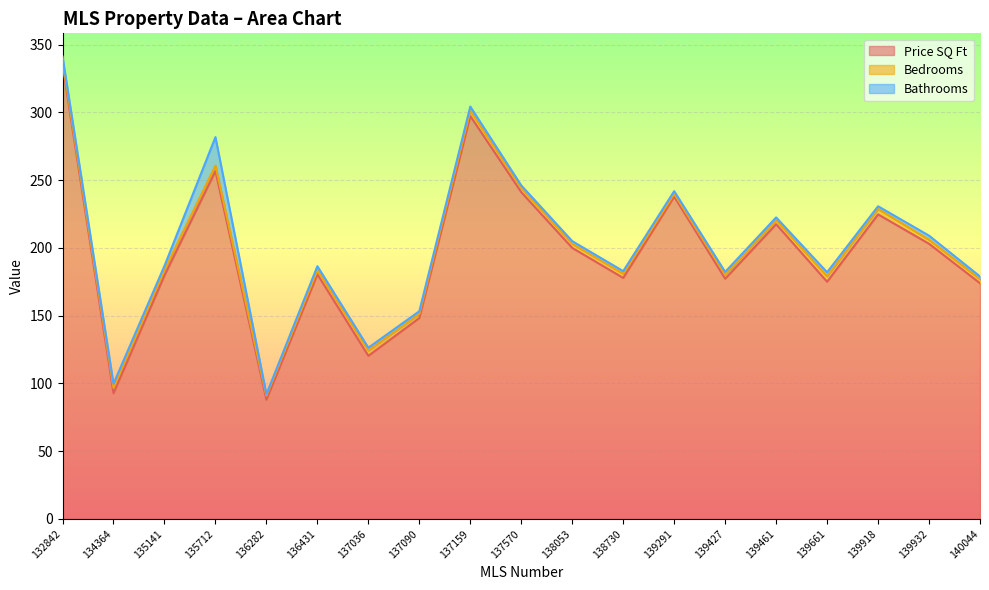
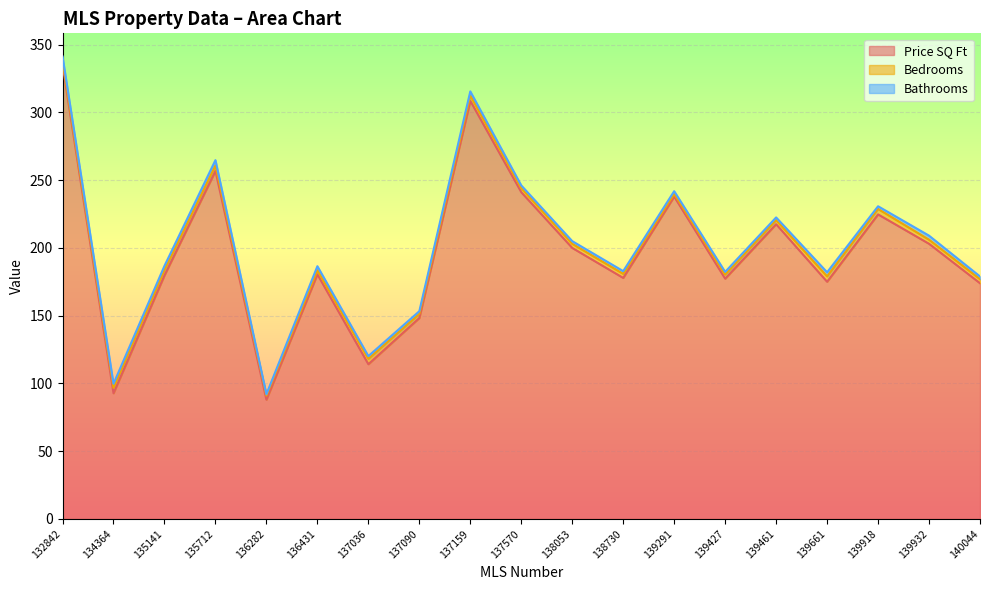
Bathrooms, 135712: 21 -> 4
Price SQ Ft, 137036: 120 -> 114
Price SQ Ft, 137159: 297 -> 309
